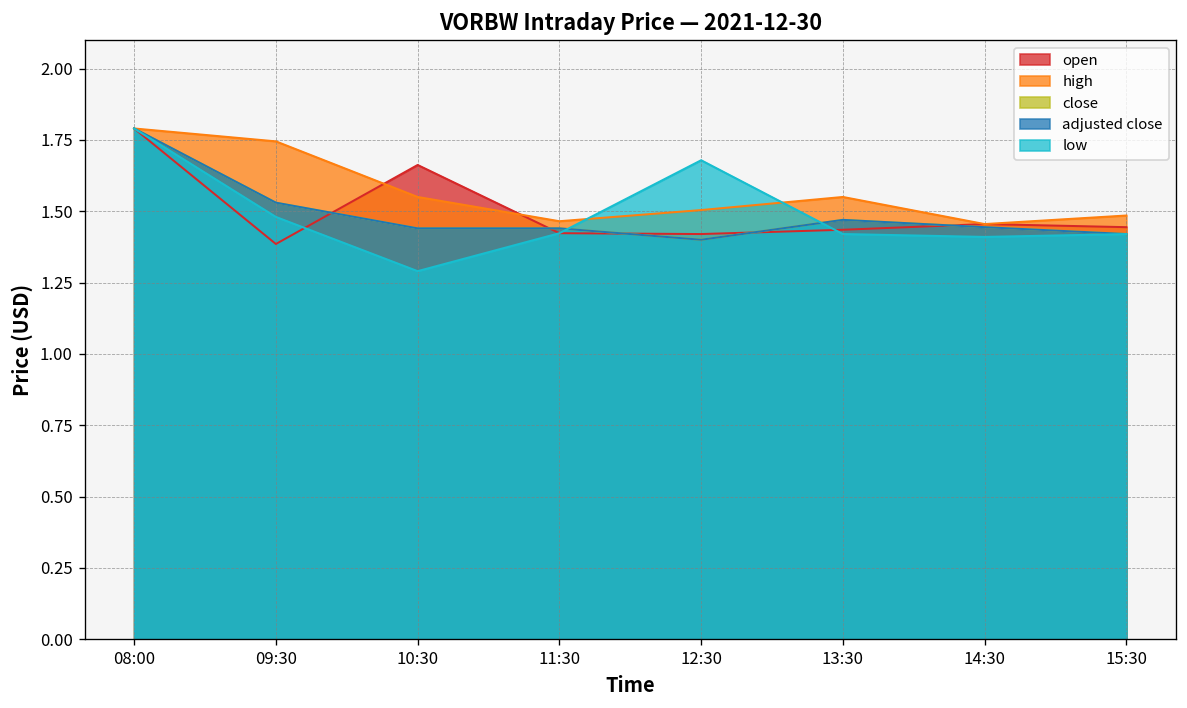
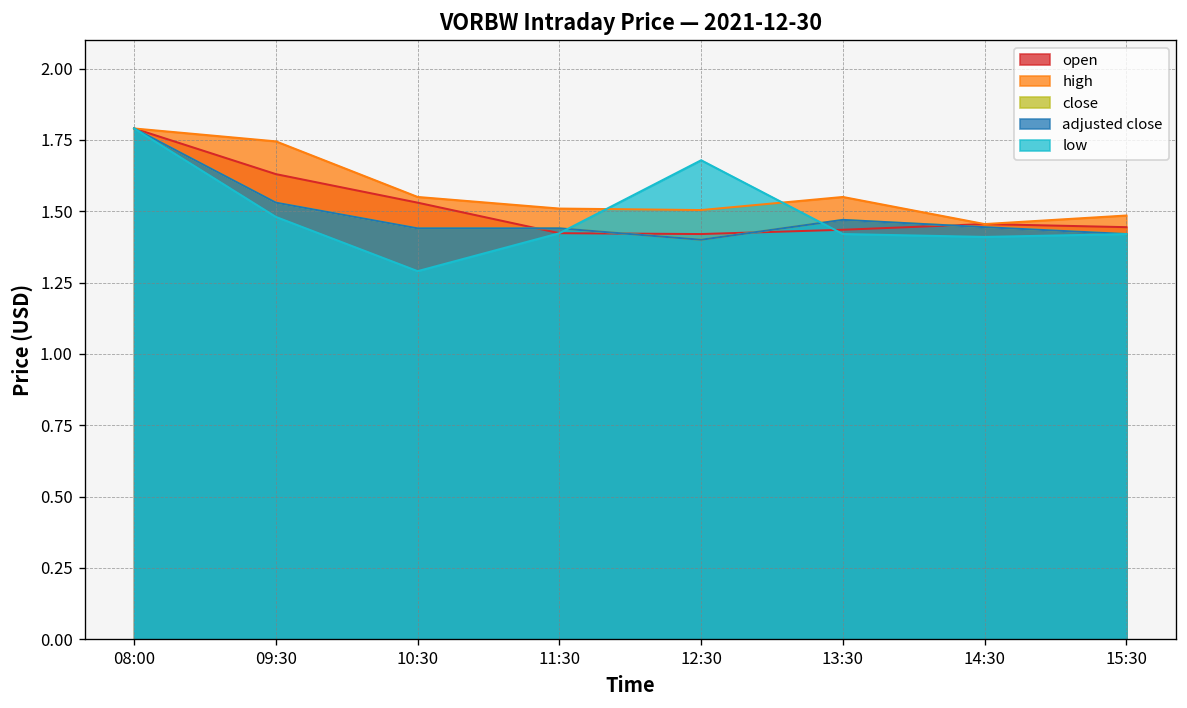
open, 09:30: 1.39 -> 1.63
open, 10:30: 1.66 -> 1.53
high, 11:30: 1.47 -> 1.51
